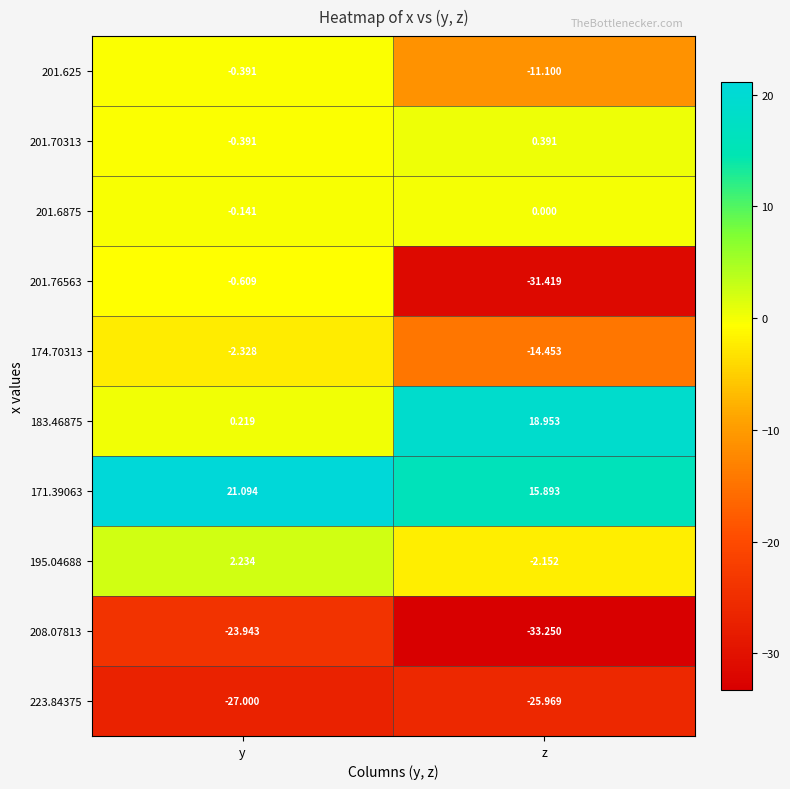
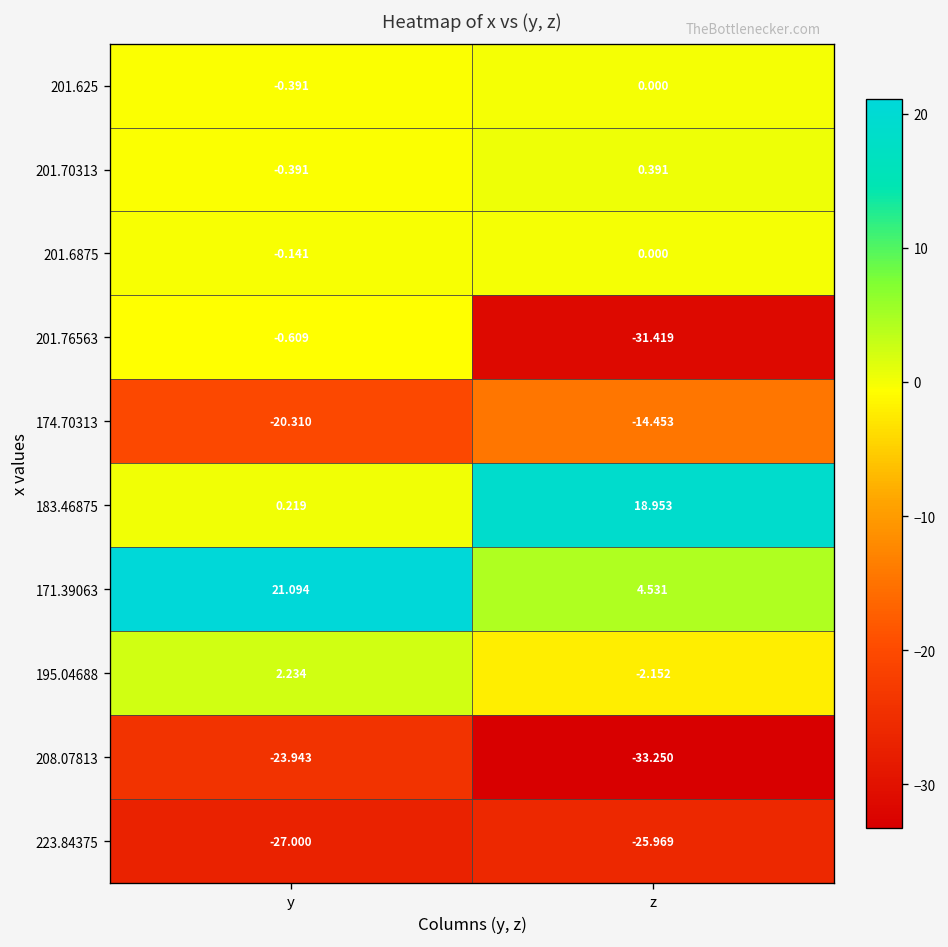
201.625, z: -11.100 -> 0.000
174.70313, y: -2.328 -> -20.310
171.39063, z: 15.893 -> 4.531
